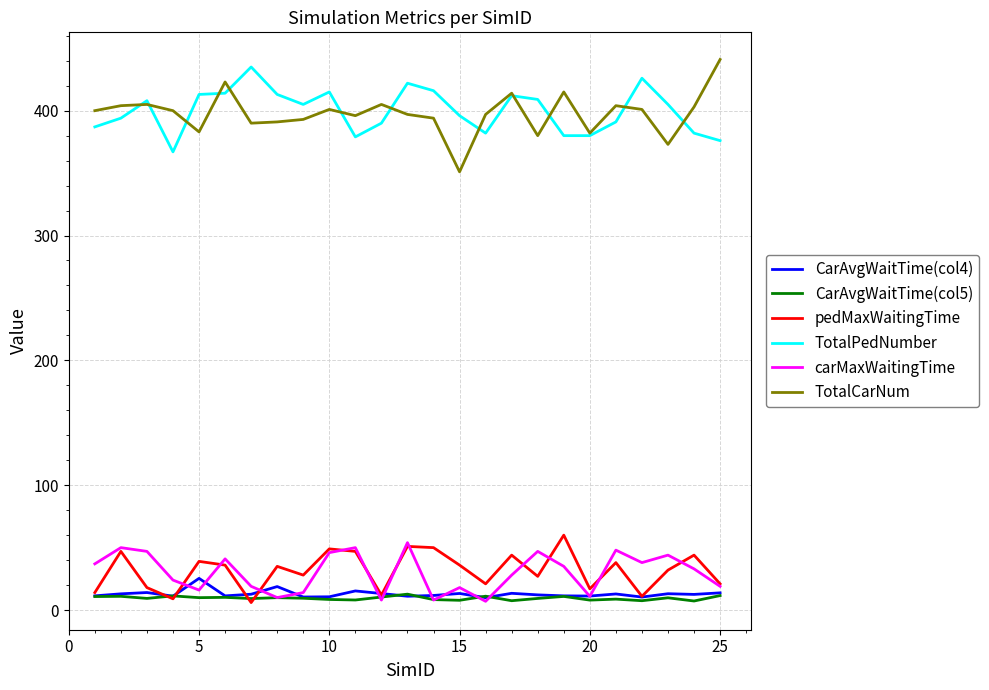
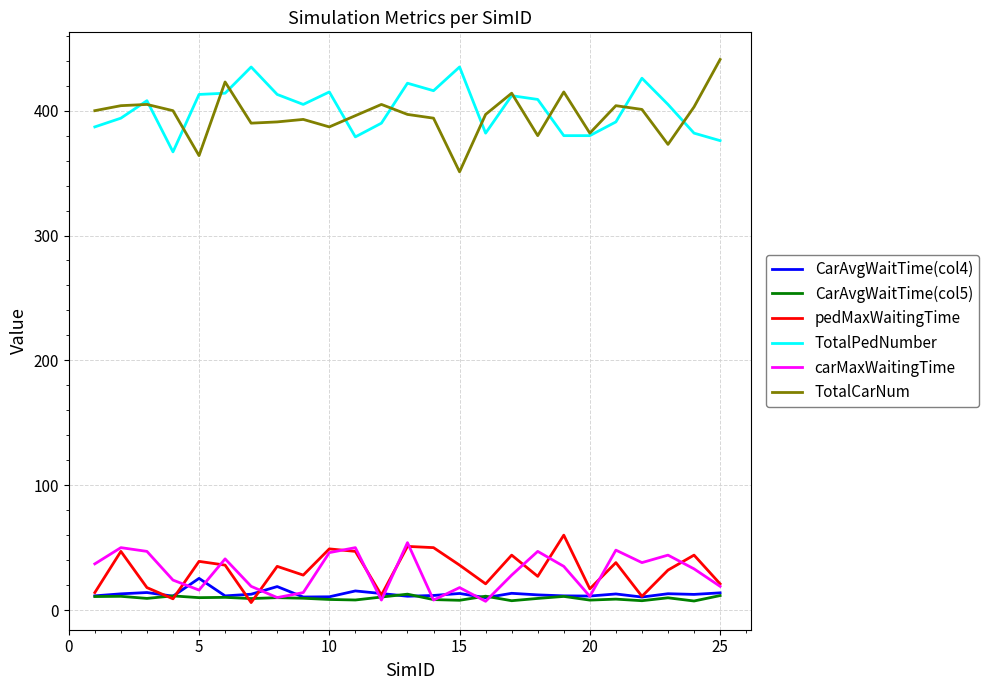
TotalCarNum, 5: 383 -> 364
TotalCarNum, 10: 401 -> 387
TotalPedNumber, 15: 396 -> 435
